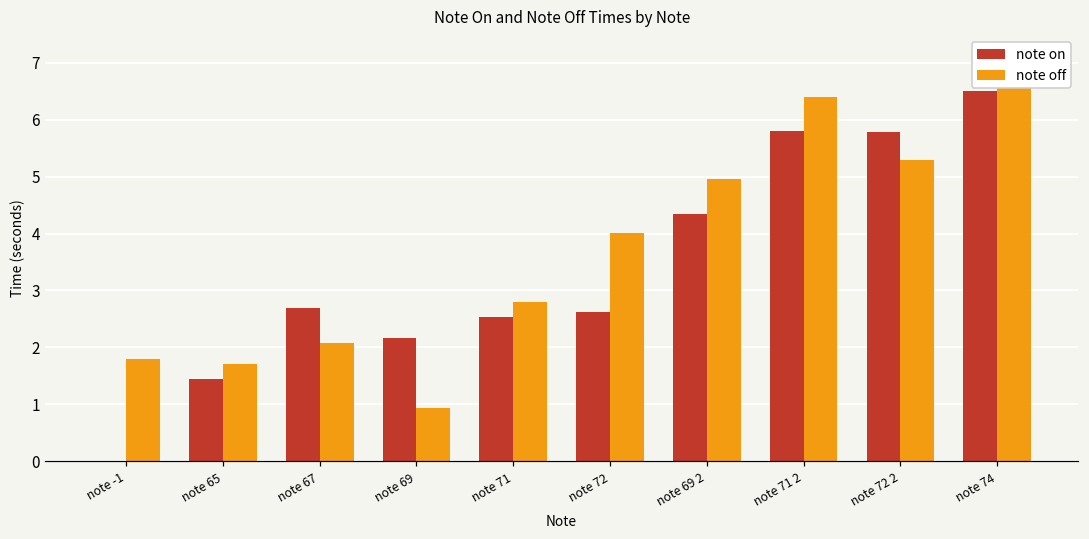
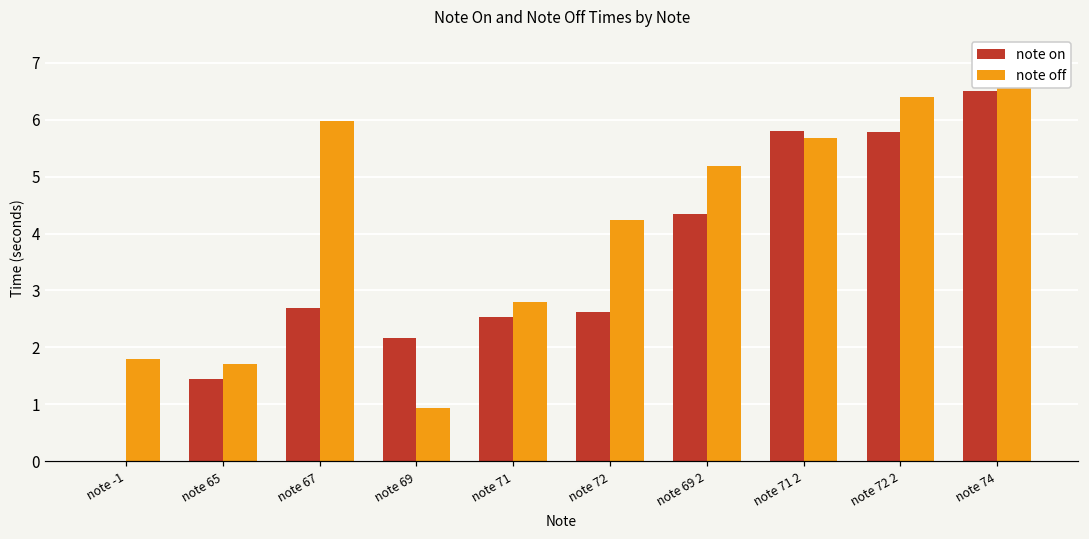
note off, note 67: 2.1 -> 6.0
note off, note 72: 4.0 -> 4.2
note off, note 69 2: 5.0 -> 5.2
note off, note 71 2: 6.4 -> 5.7
note off, note 72 2: 5.3 -> 6.4
